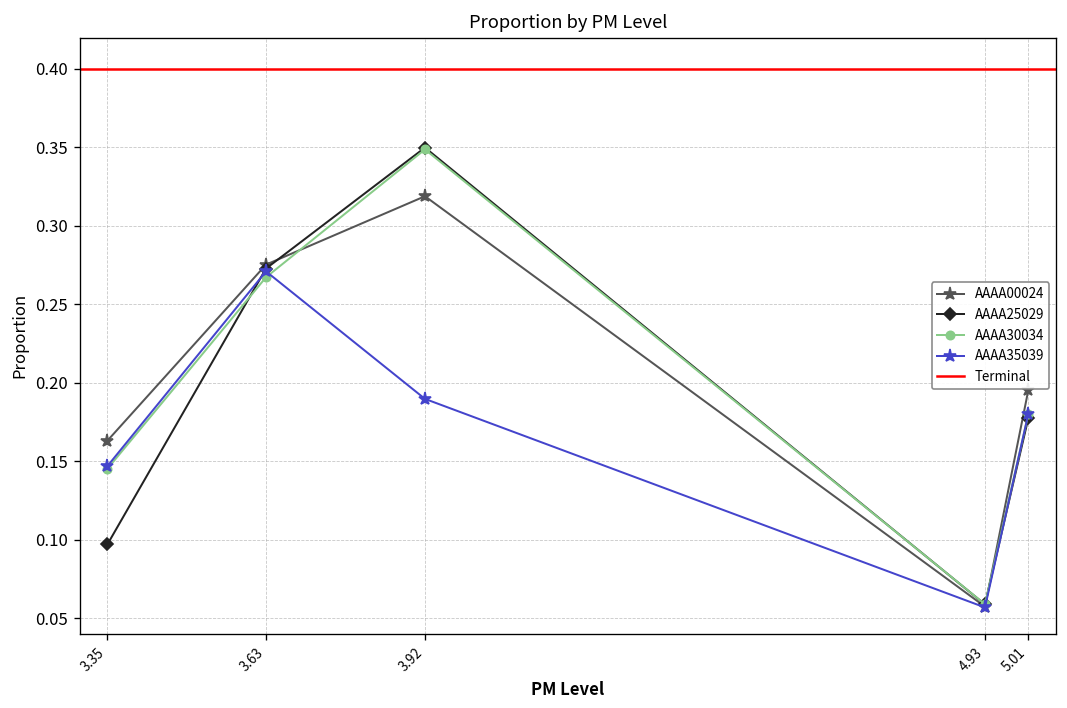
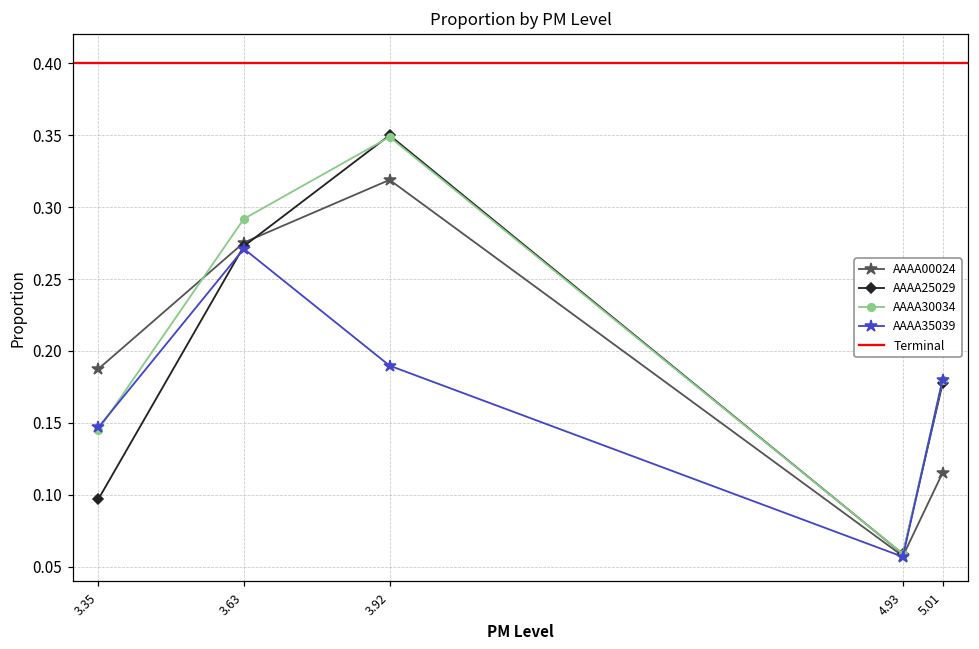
AAAA00024, 3.35: 0.163 -> 0.188
AAAA30034, 3.63: 0.267 -> 0.292
AAAA00024, 5.01: 0.195 -> 0.115
